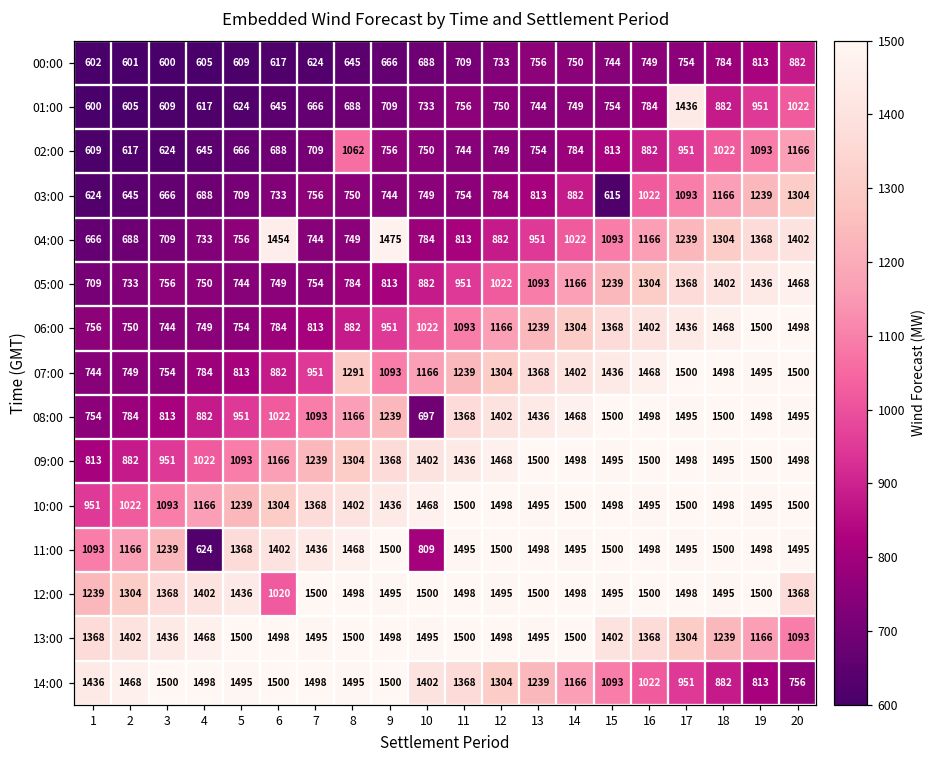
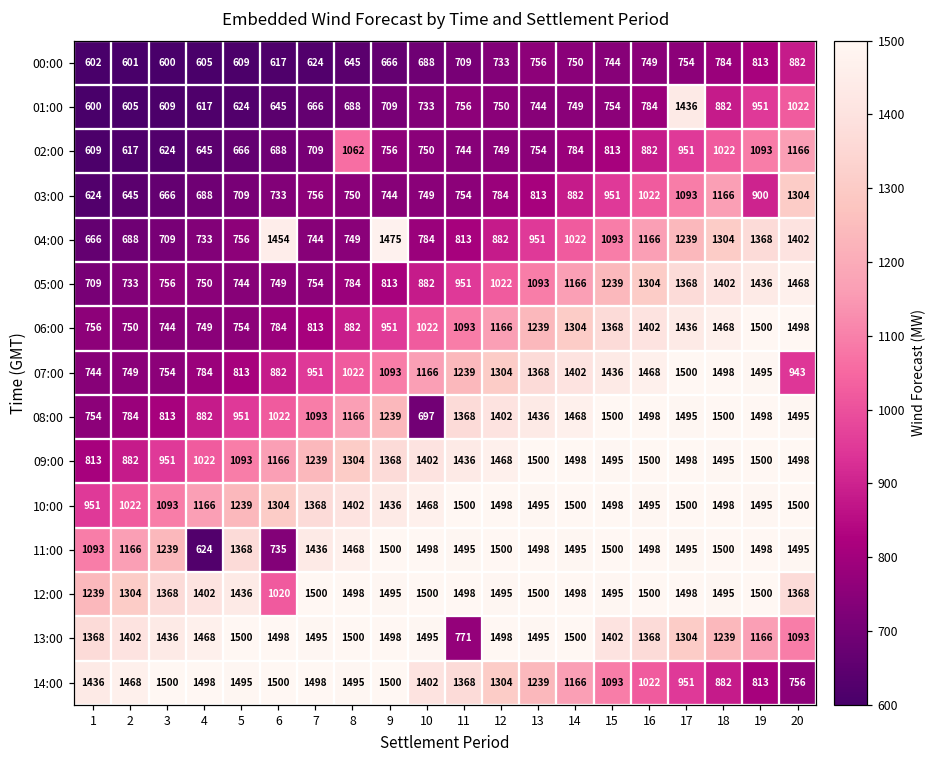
03:00, 15: 615 -> 951
03:00, 19: 1239 -> 900
07:00, 8: 1291 -> 1022
07:00, 20: 1500 -> 943
11:00, 6: 1402 -> 735
11:00, 10: 809 -> 1498
13:00, 11: 1500 -> 771
